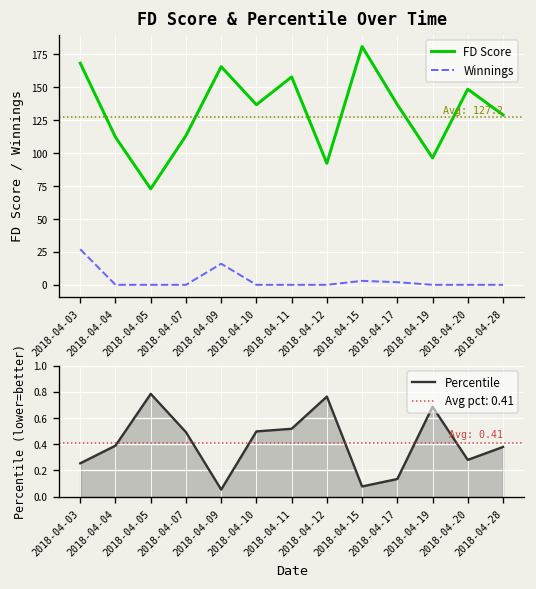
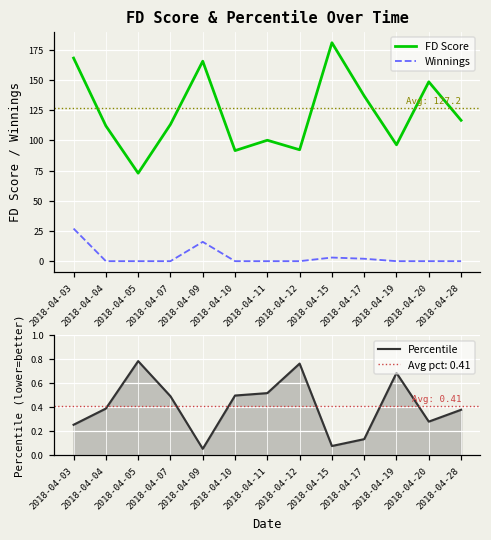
FD Score & Percentile Over Time, FD Score, 2018-04-10: 137 -> 92
FD Score & Percentile Over Time, FD Score, 2018-04-11: 158 -> 100
FD Score & Percentile Over Time, FD Score, 2018-04-28: 129 -> 117
